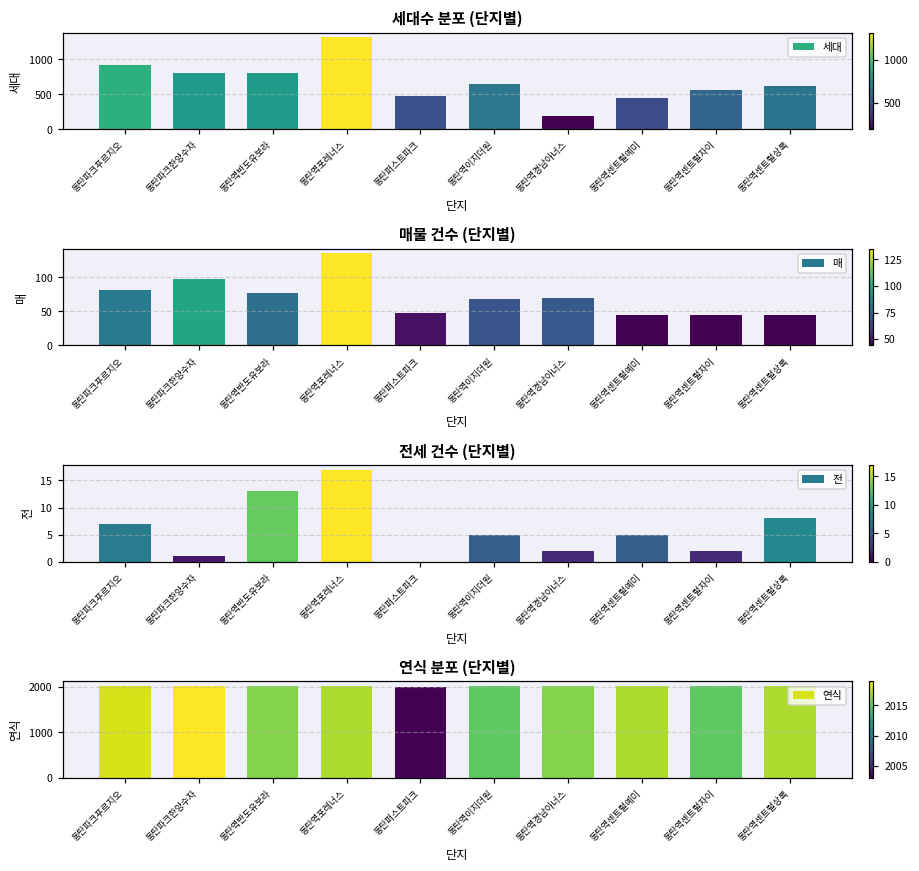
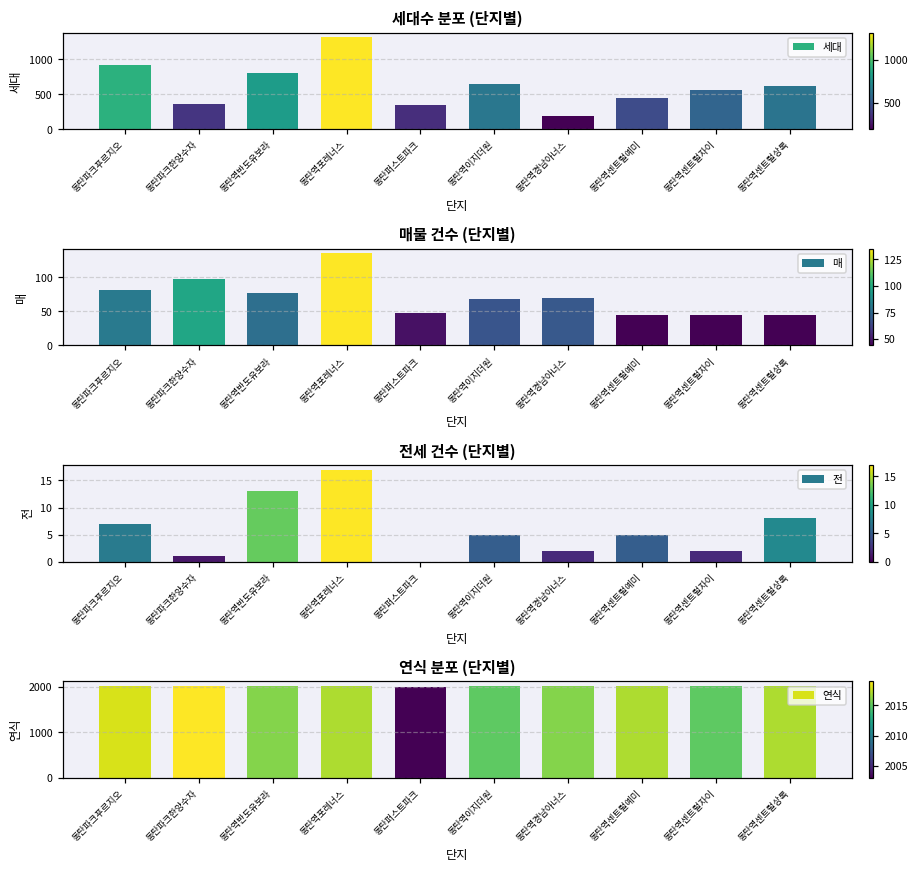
세대수 분포 (단지별), 동탄파크한양수자: 800 -> 400
세대수 분포 (단지별), 동탄퍼스트파크: 500 -> 300
